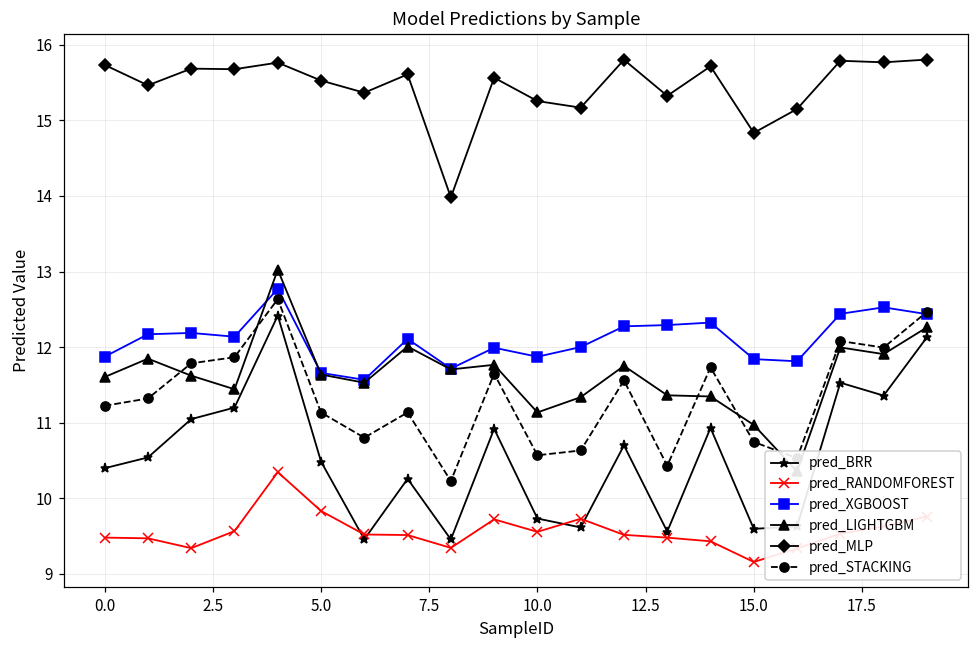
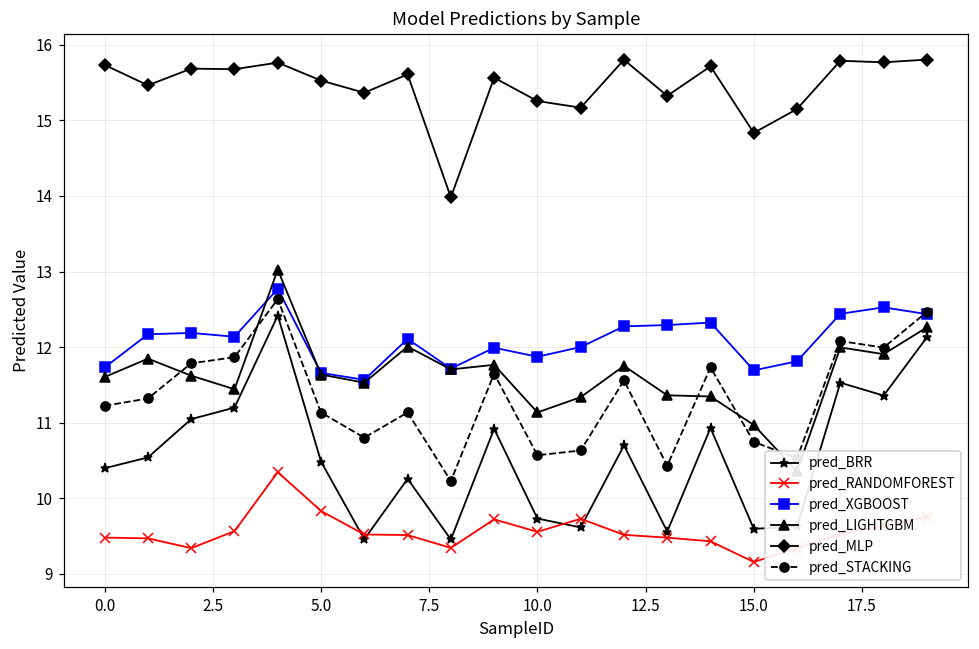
pred_XGBOOST, 0.0: 11.9 -> 11.7
pred_XGBOOST, 15.0: 11.8 -> 11.7
